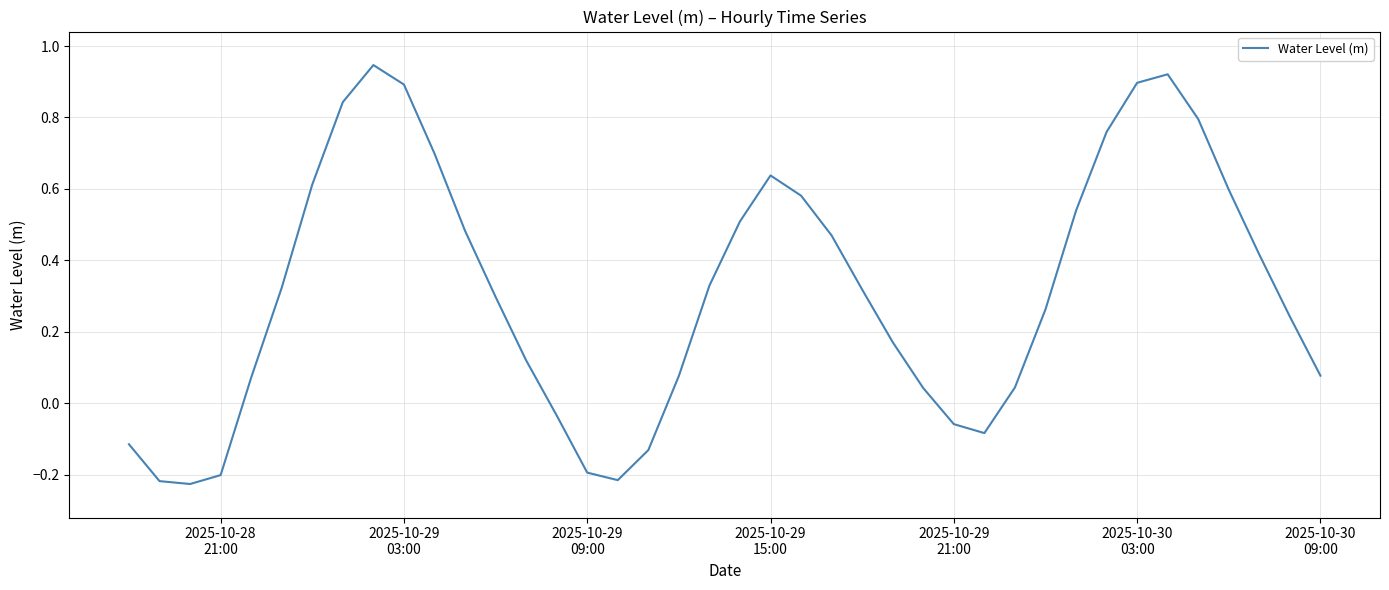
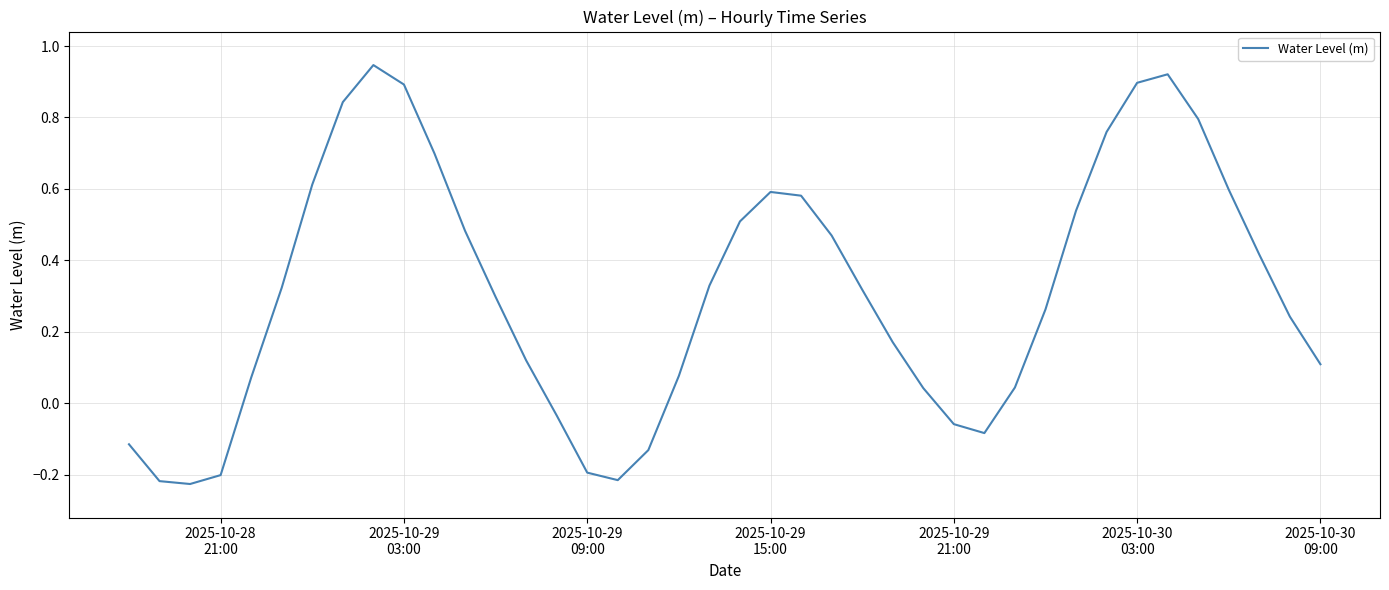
2025-10-29 15:00: 0.64 -> 0.59
2025-10-30 09:00: 0.08 -> 0.11
